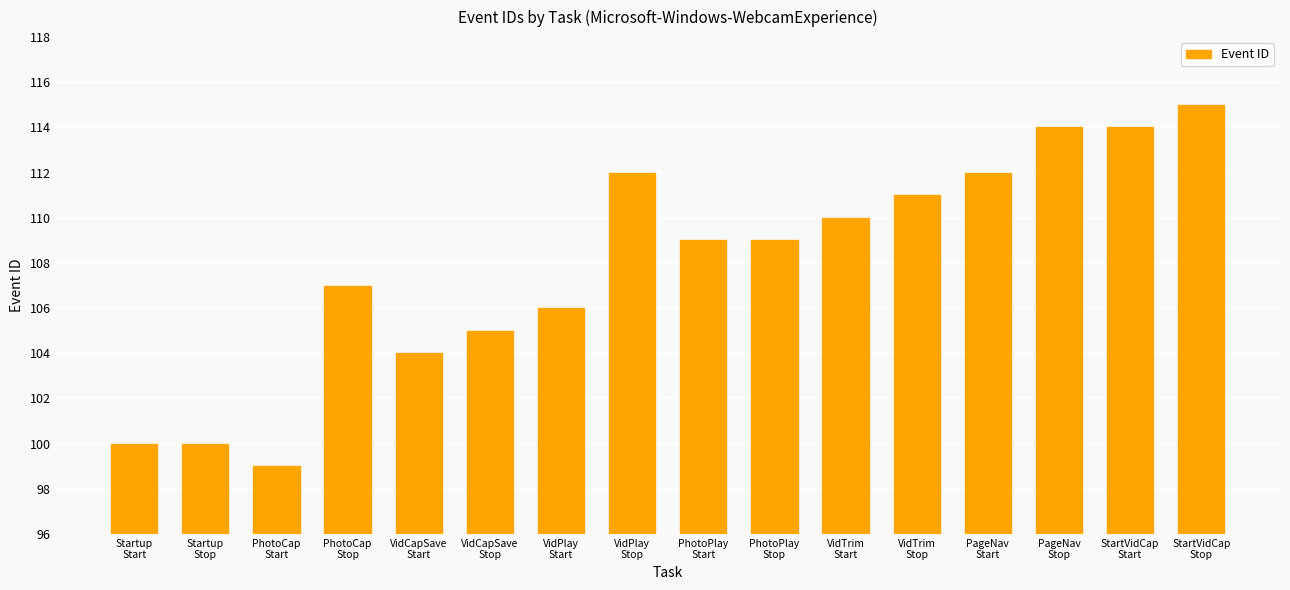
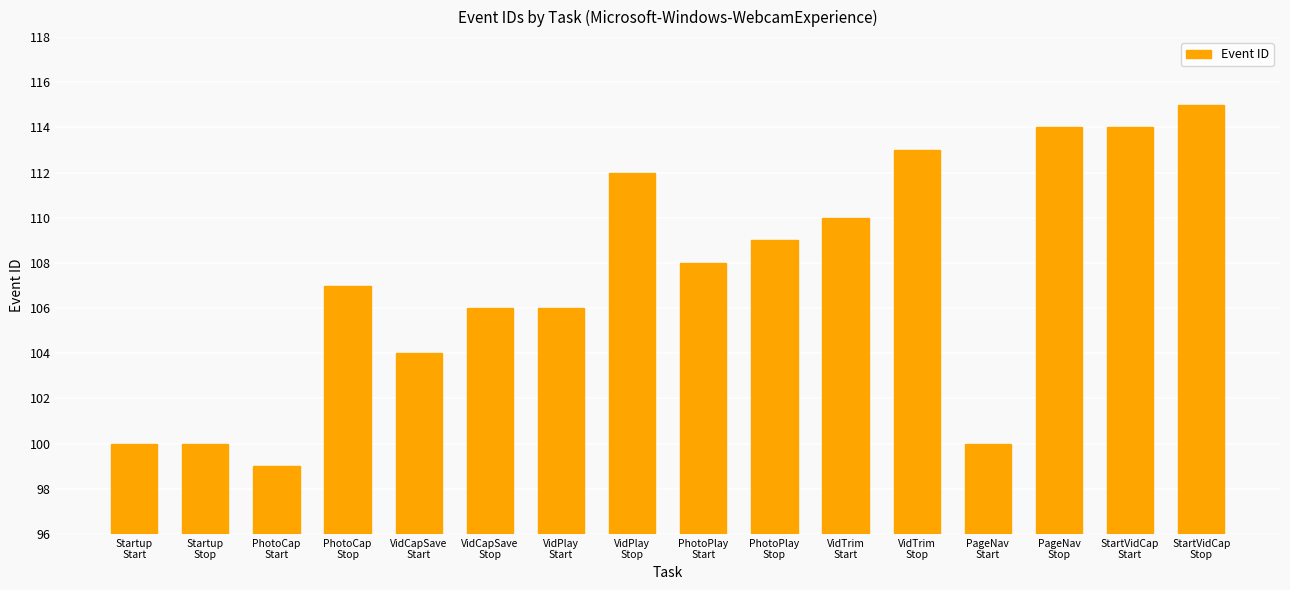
VidCapSave Stop: 105 -> 106
PhotoPlay Start: 109 -> 108
VidTrim Stop: 111 -> 113
PageNav Start: 112 -> 100
